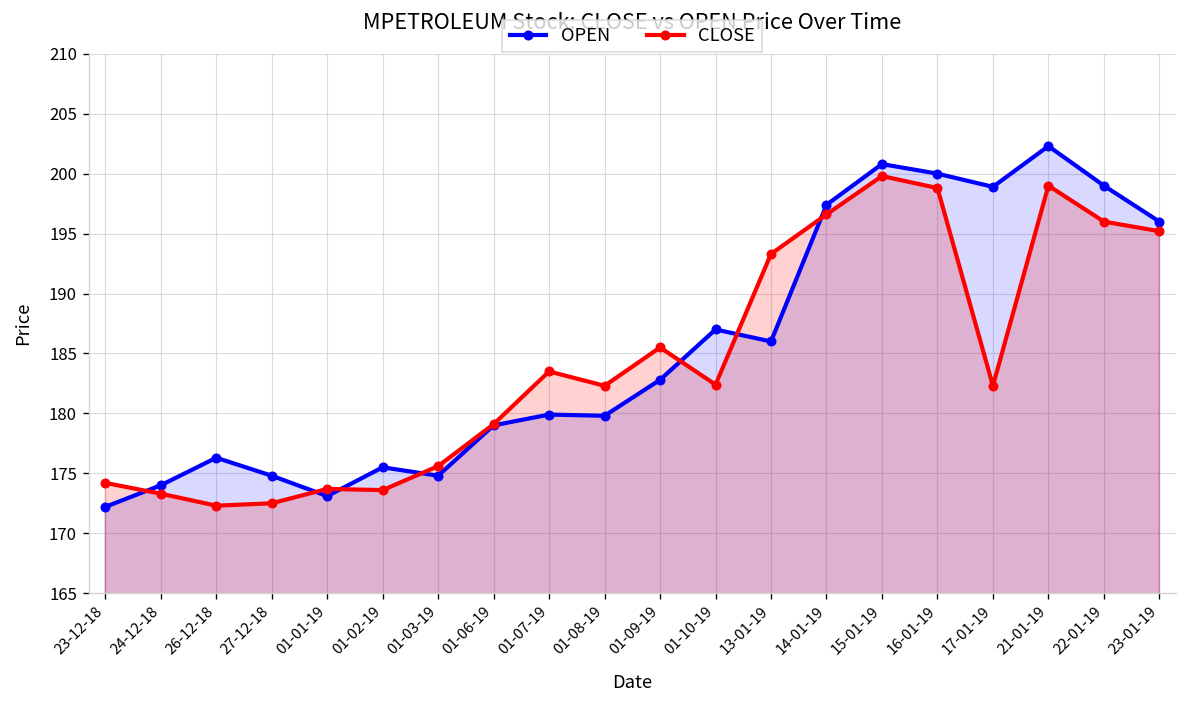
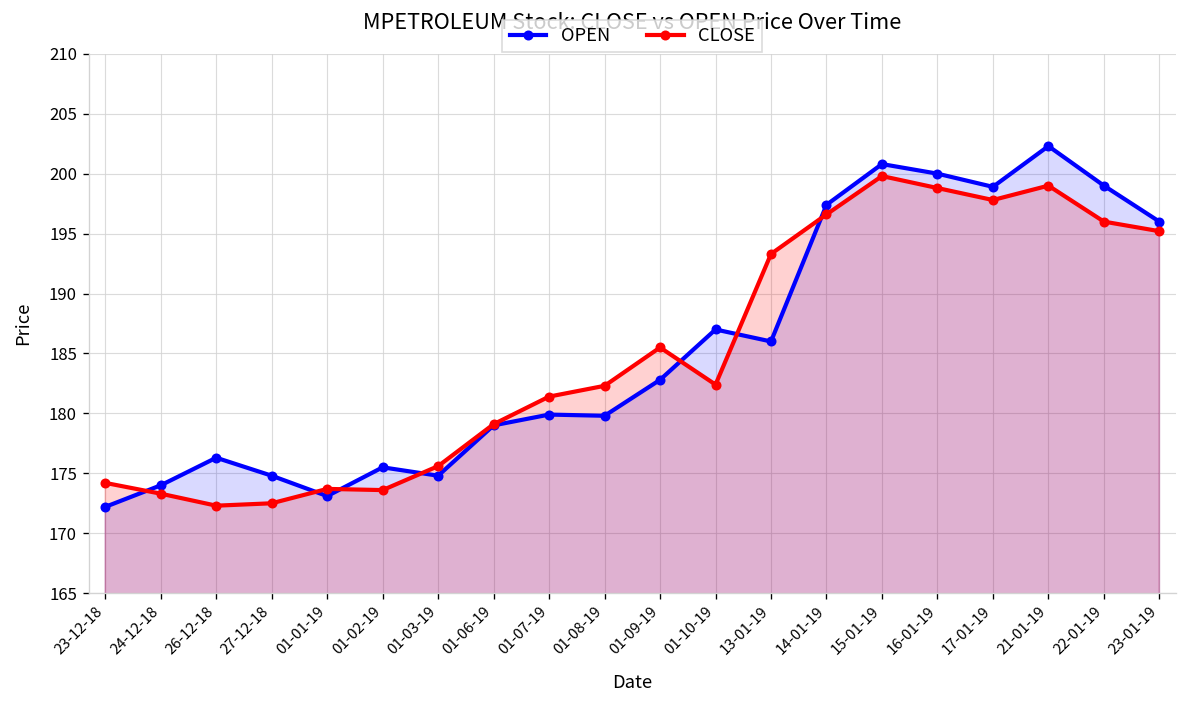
CLOSE, 01-07-19: 184 -> 181
CLOSE, 17-01-19: 182 -> 198
